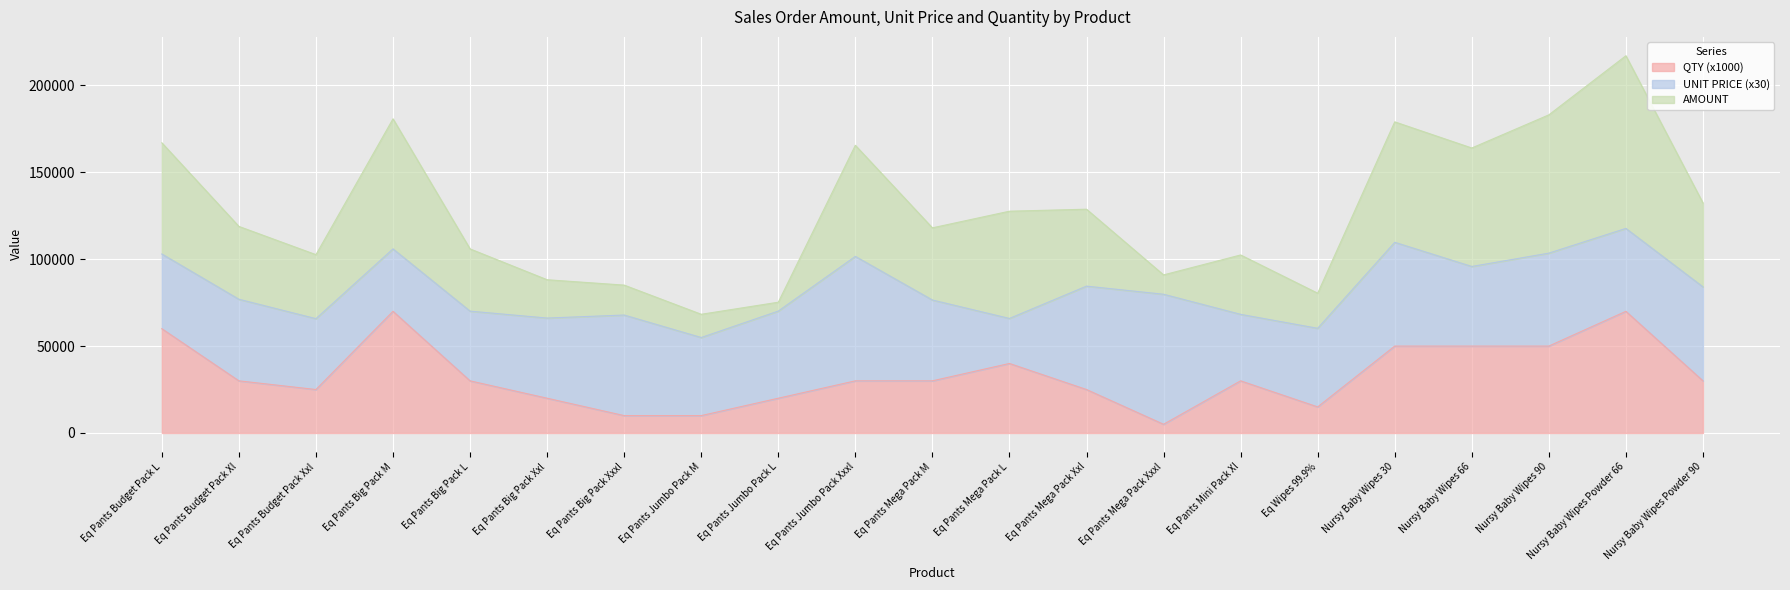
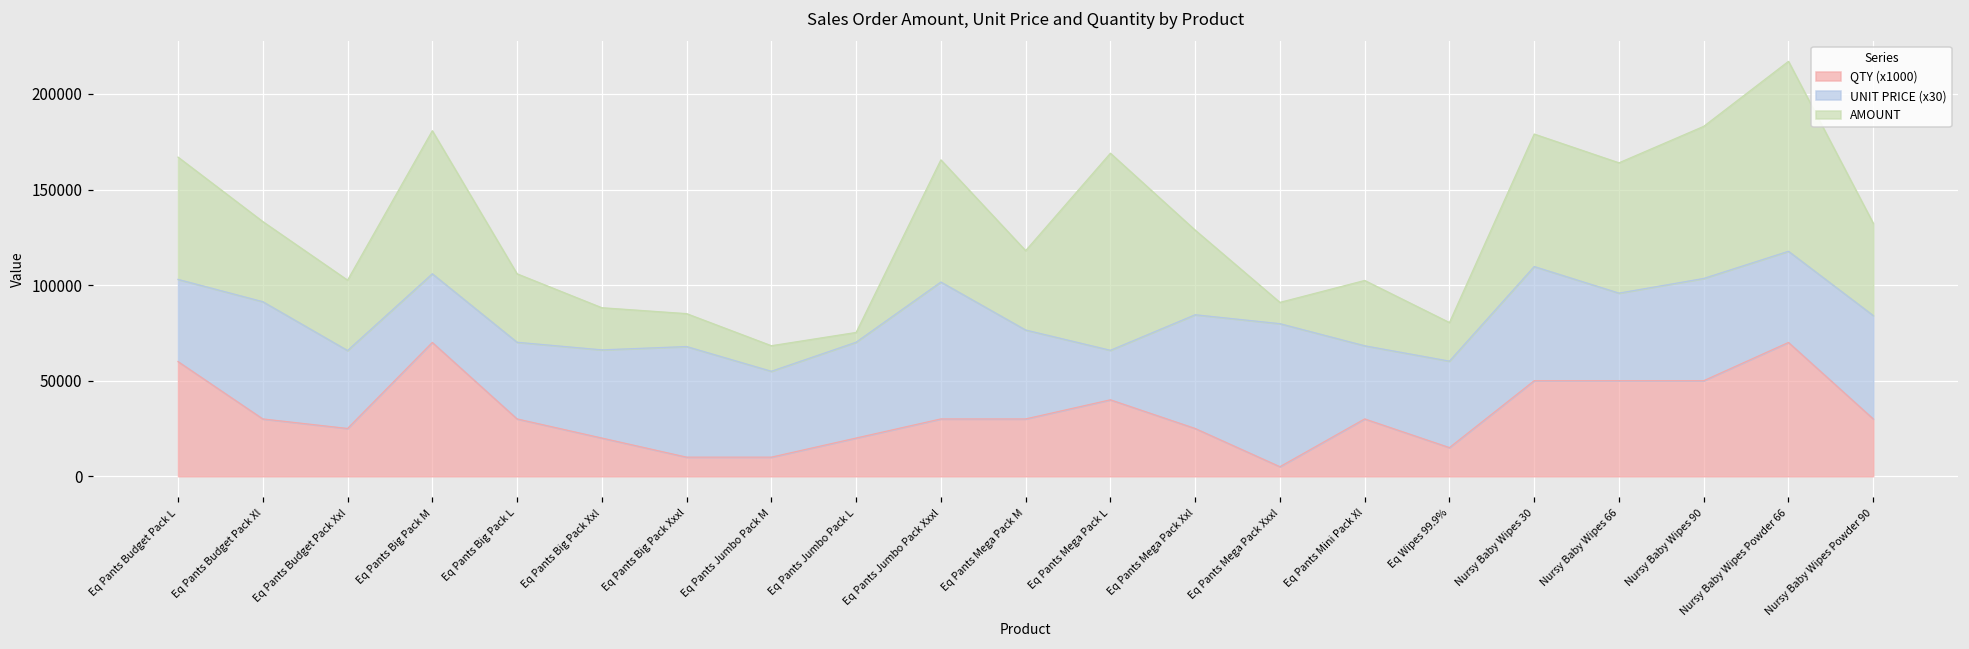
UNIT PRICE (x30), Eq Pants Budget Pack Xl: 47000 -> 61000
AMOUNT, Eq Pants Mega Pack L: 62000 -> 103000
